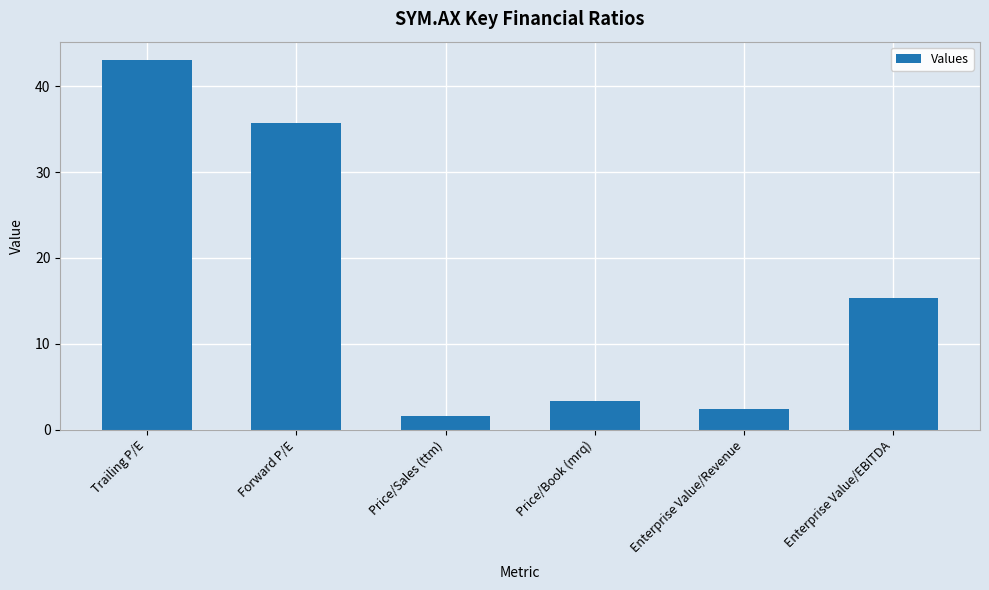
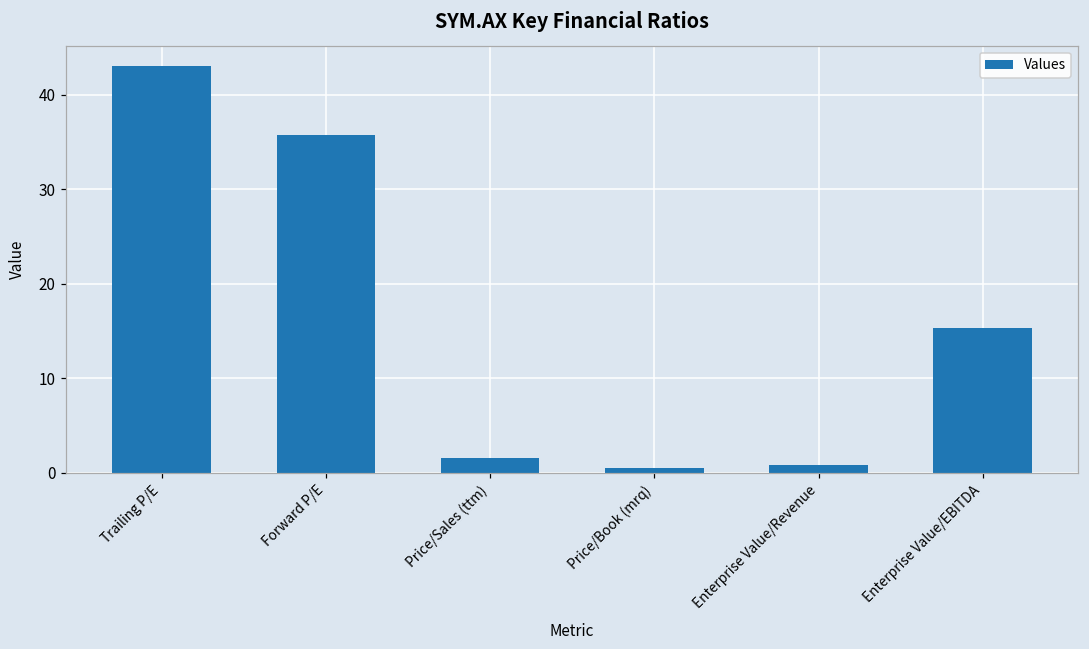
Price/Book (mrq): 3 -> 1
Enterprise Value/Revenue: 2 -> 1
